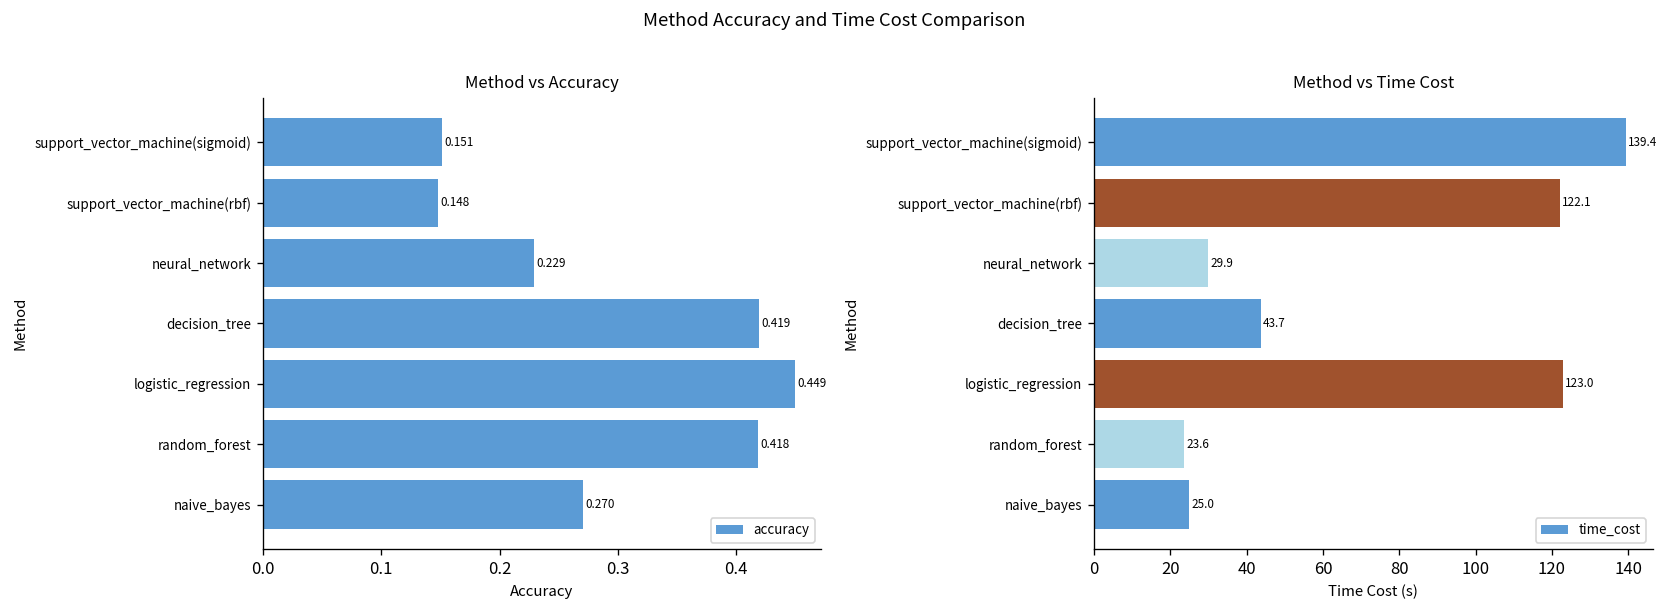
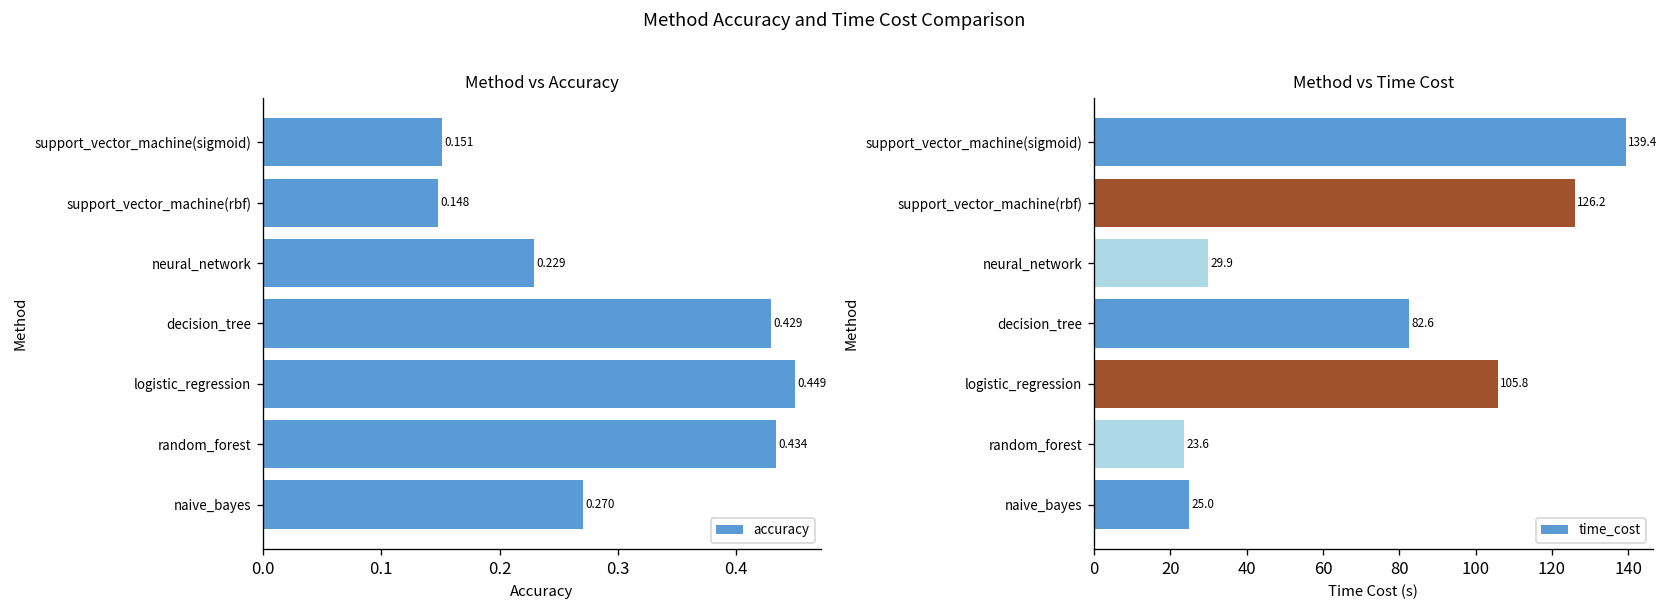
Method vs Accuracy, decision_tree: 0.419 -> 0.429
Method vs Accuracy, random_forest: 0.418 -> 0.434
Method vs Time Cost, support_vector_machine(rbf): 122.1 -> 126.2
Method vs Time Cost, decision_tree: 43.7 -> 82.6
Method vs Time Cost, logistic_regression: 123.0 -> 105.8
